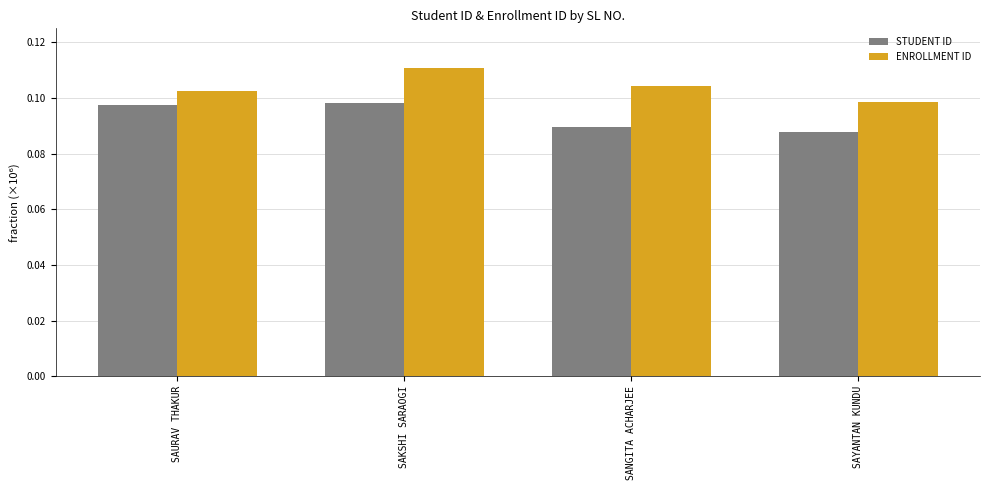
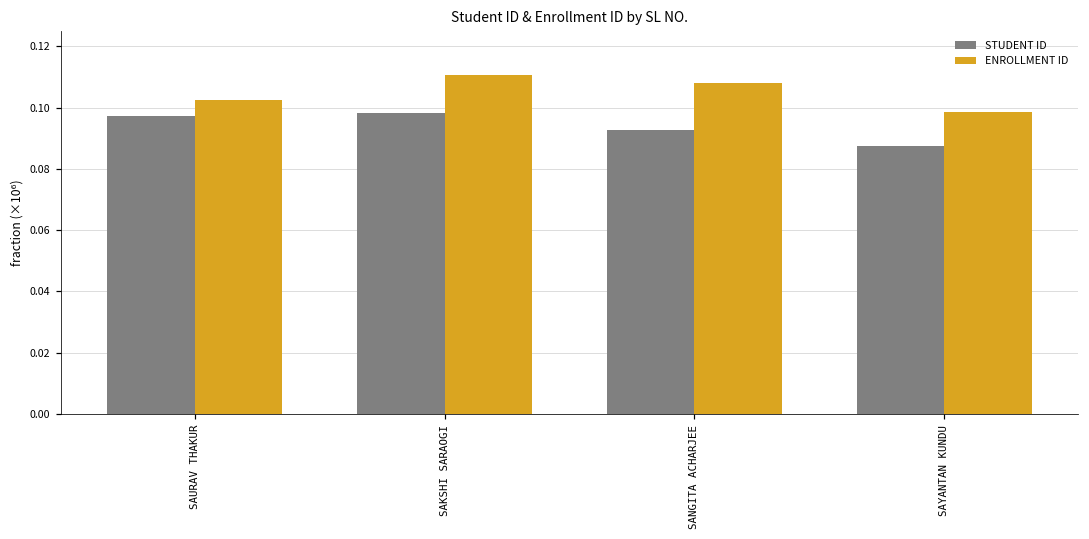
STUDENT ID, SANGITA ACHARJEE: 0.090 -> 0.093
ENROLLMENT ID, SANGITA ACHARJEE: 0.104 -> 0.108
